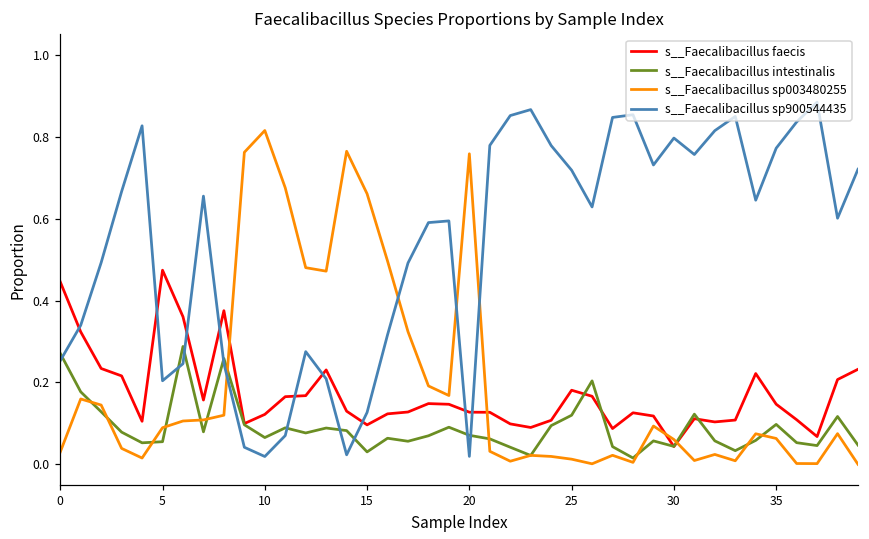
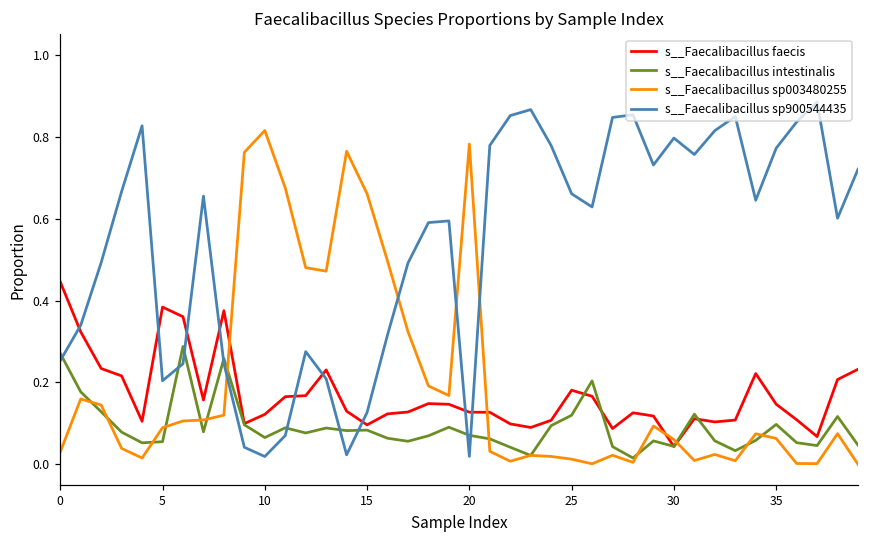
s__Faecalibacillus faecis, 5: 0.47 -> 0.38
s__Faecalibacillus intestinalis, 15: 0.03 -> 0.08
s__Faecalibacillus sp003480255, 20: 0.76 -> 0.78
s__Faecalibacillus sp900544435, 25: 0.72 -> 0.66
